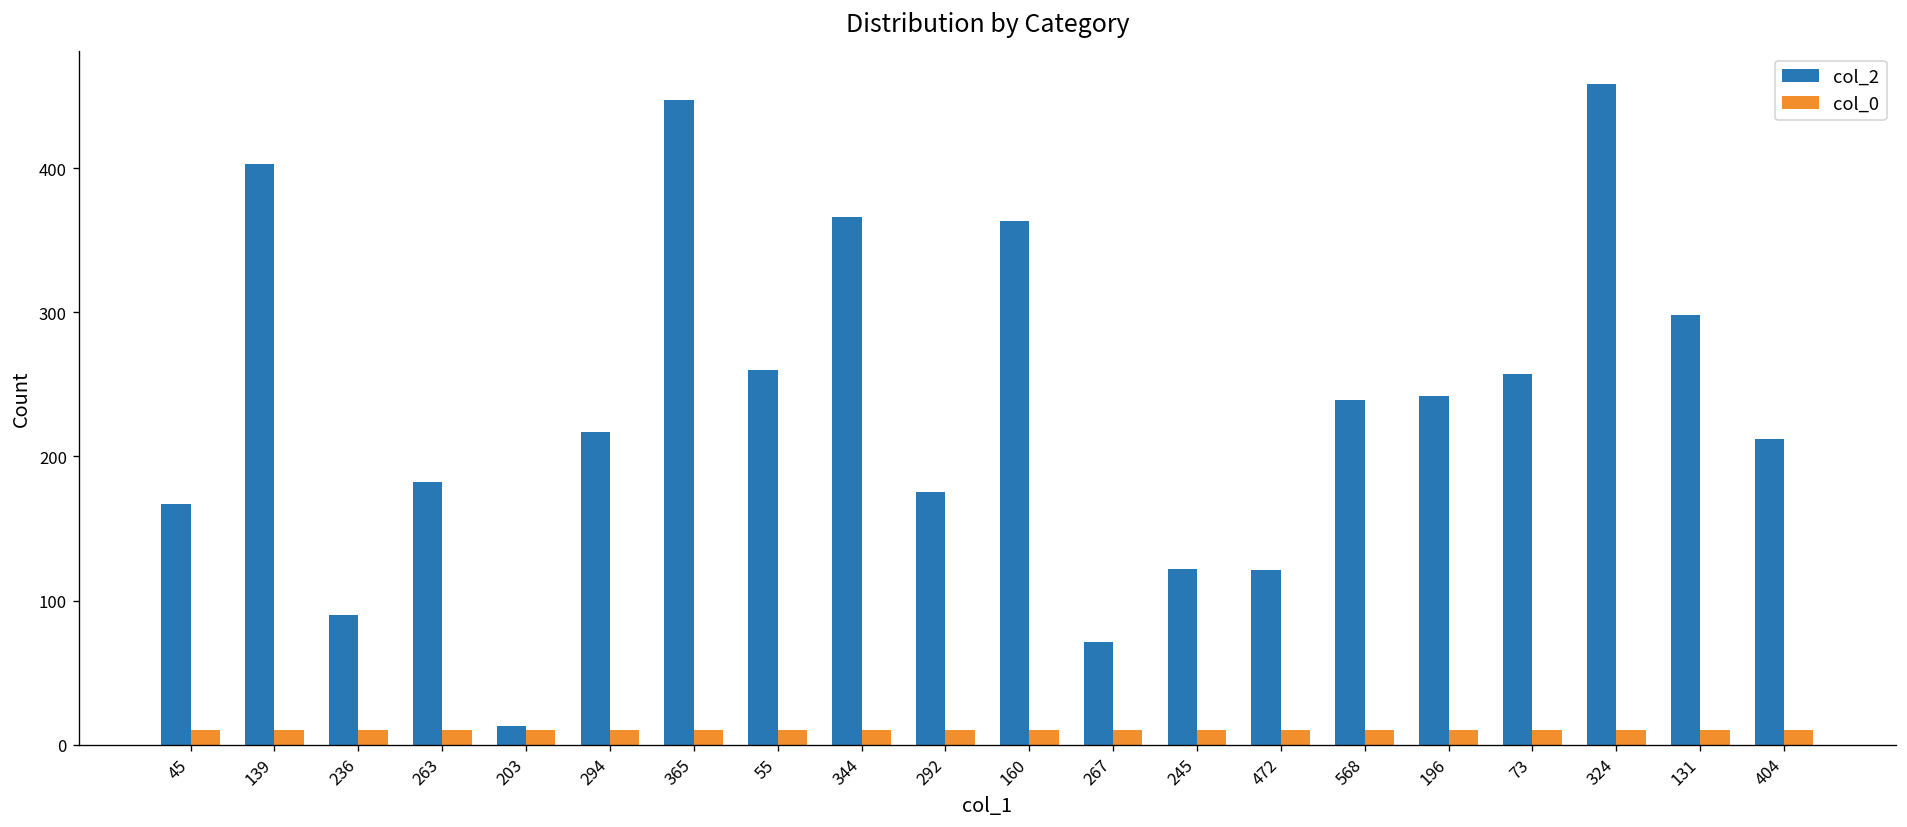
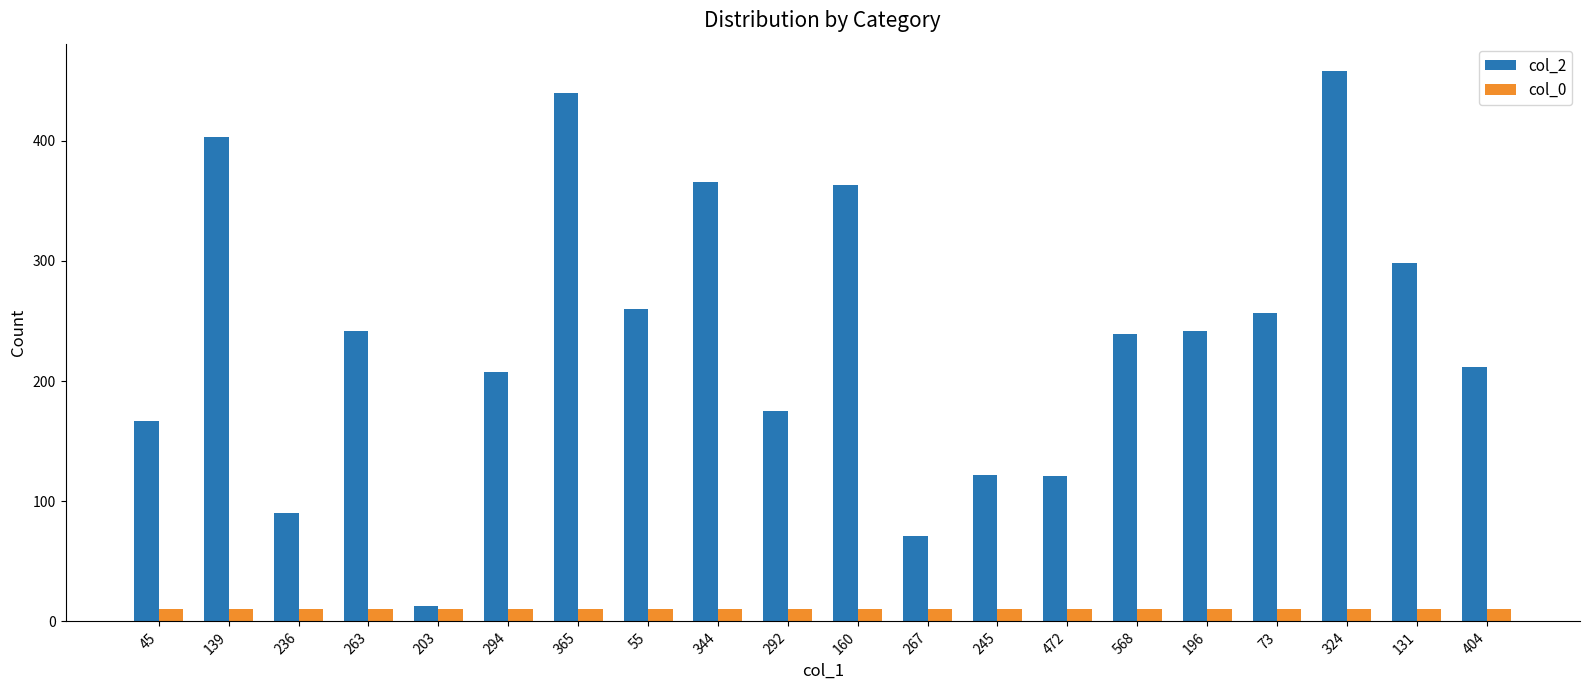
col_2, 263: 182 -> 242
col_2, 294: 217 -> 208
col_2, 365: 447 -> 440
